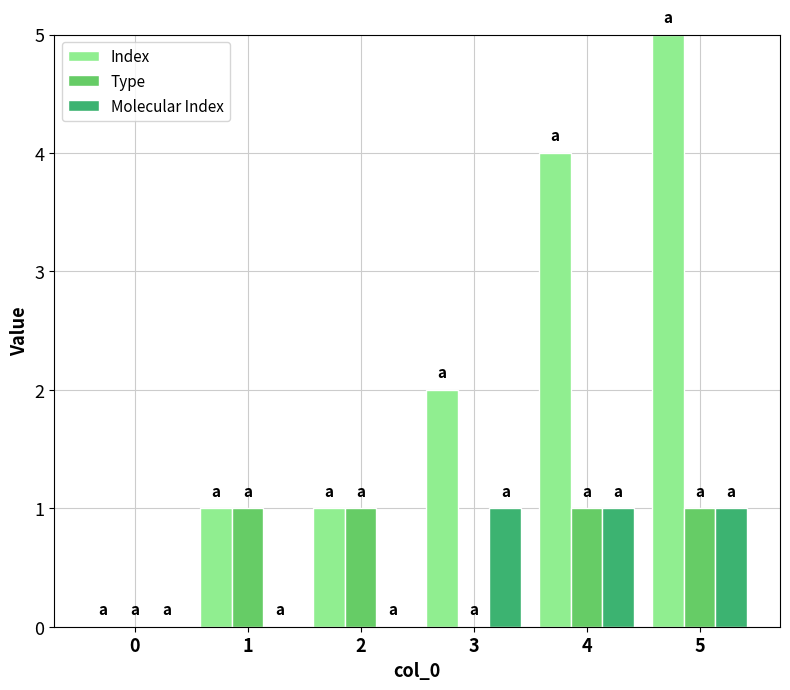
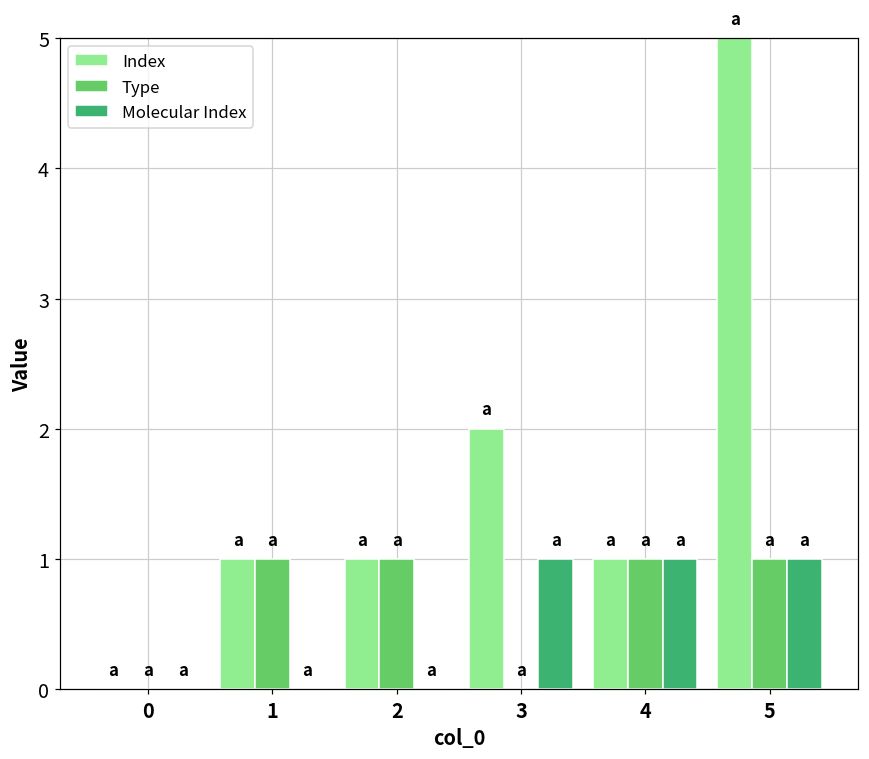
Index, 4: 4 -> 1
